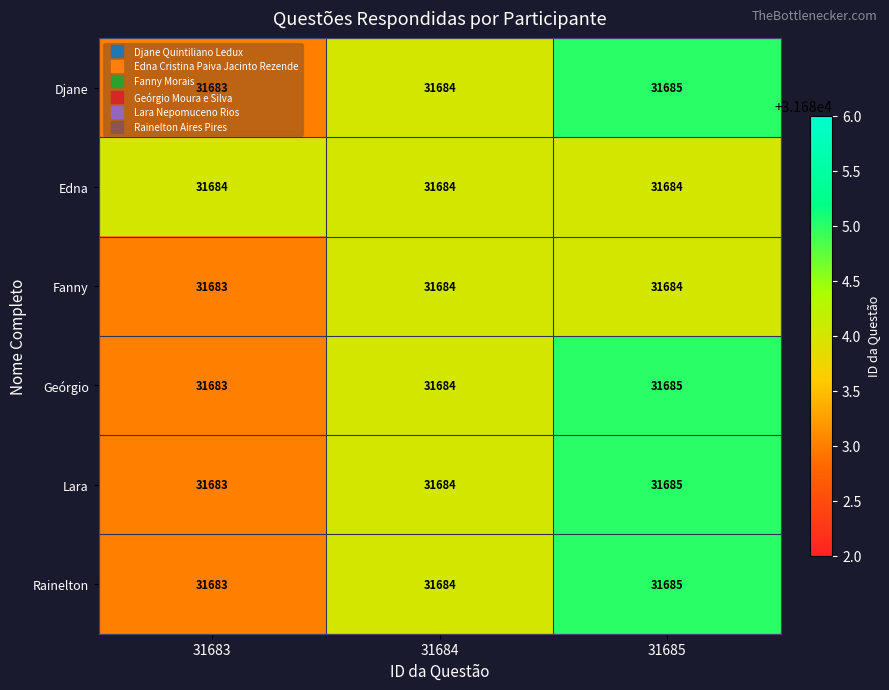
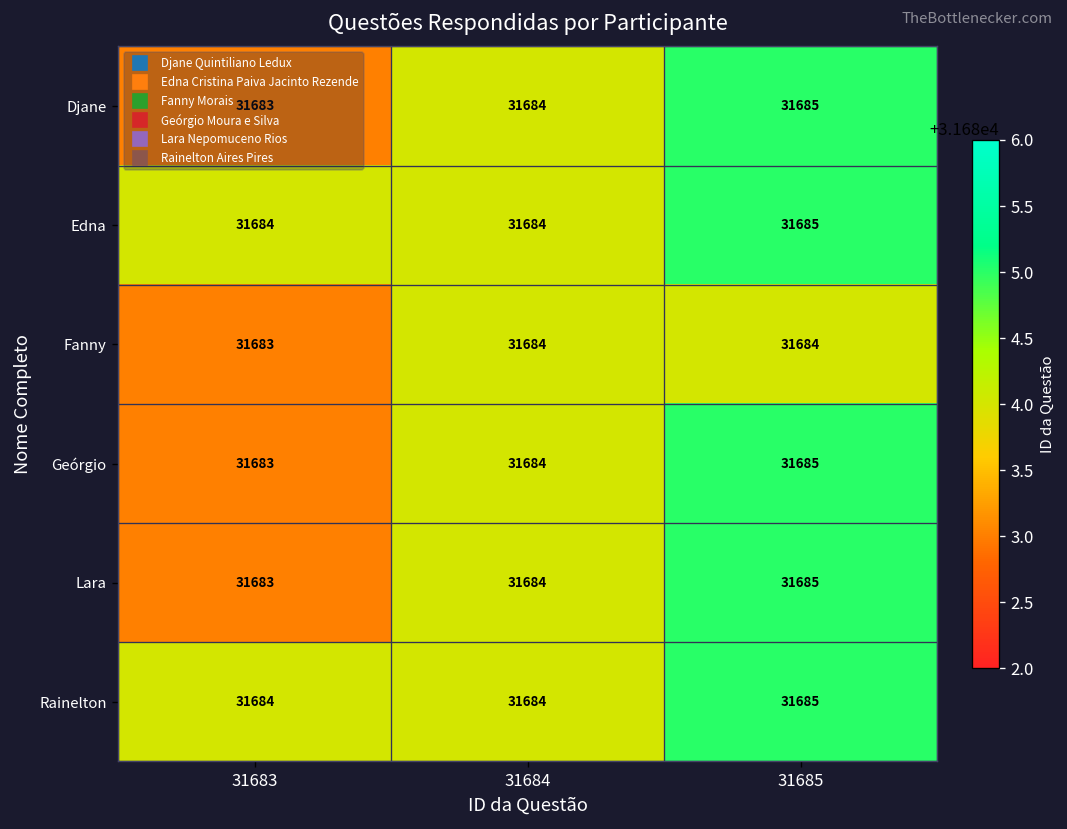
Edna, 31685: 31684 -> 31685
Rainelton, 31683: 31683 -> 31684
